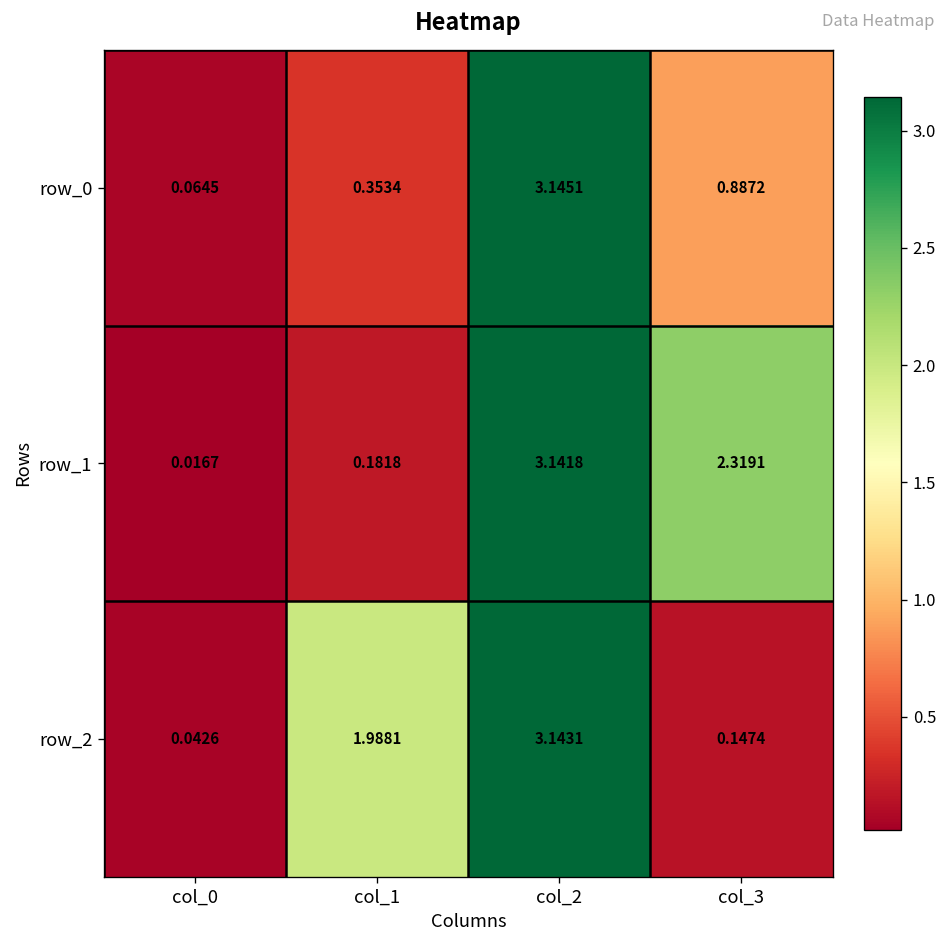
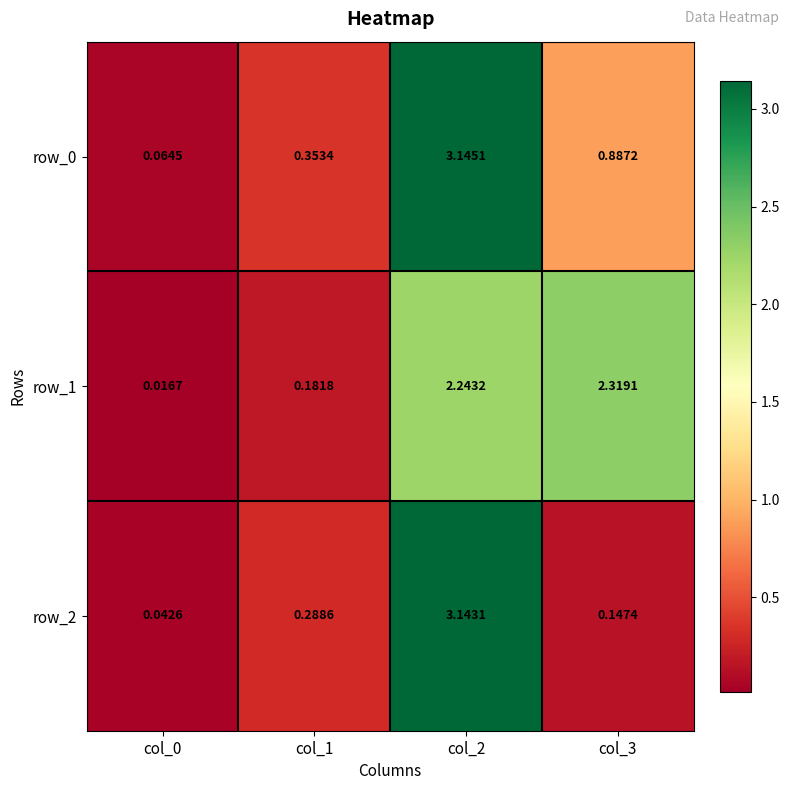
row_1, col_2: 3.1418 -> 2.2432
row_2, col_1: 1.9881 -> 0.2886
